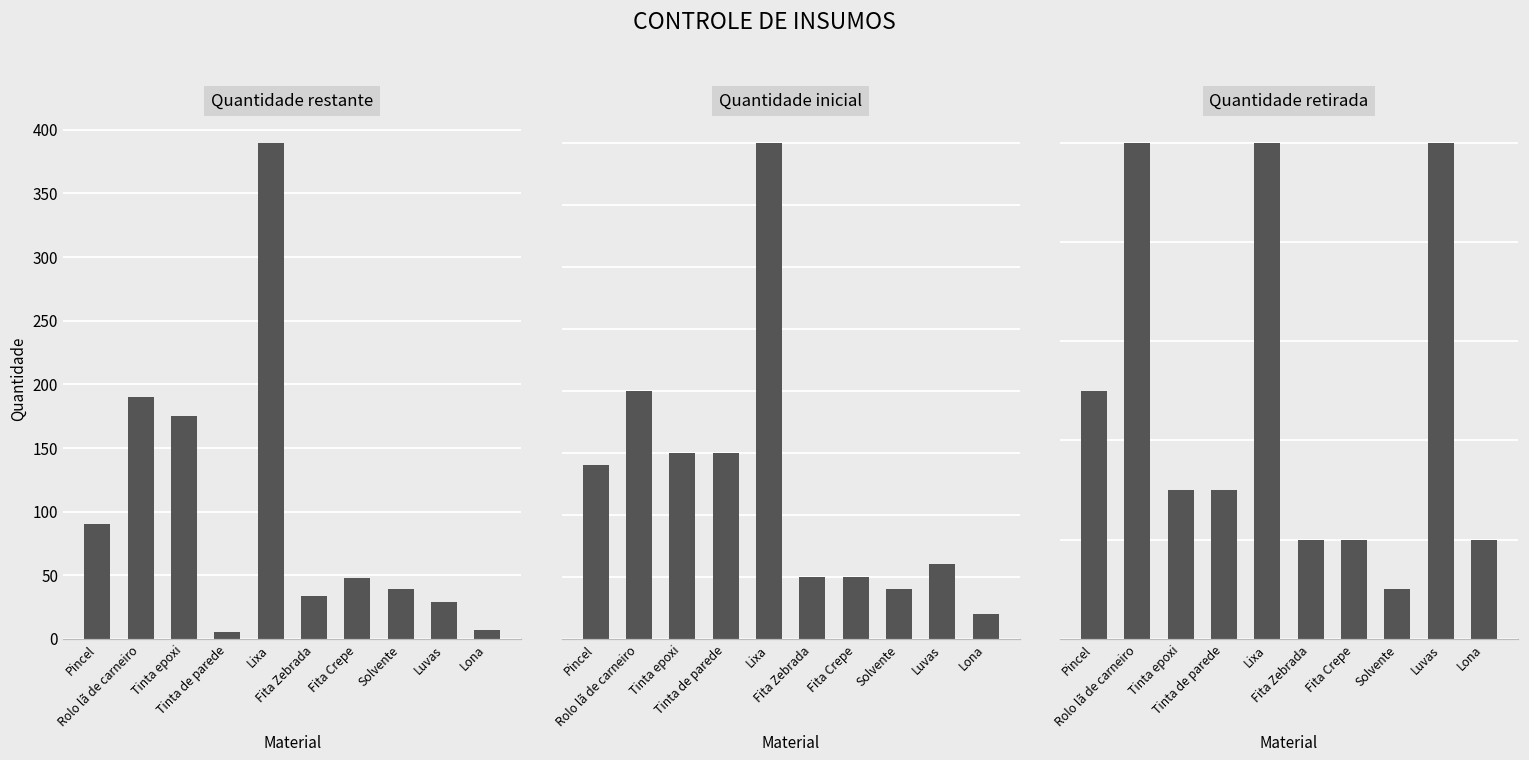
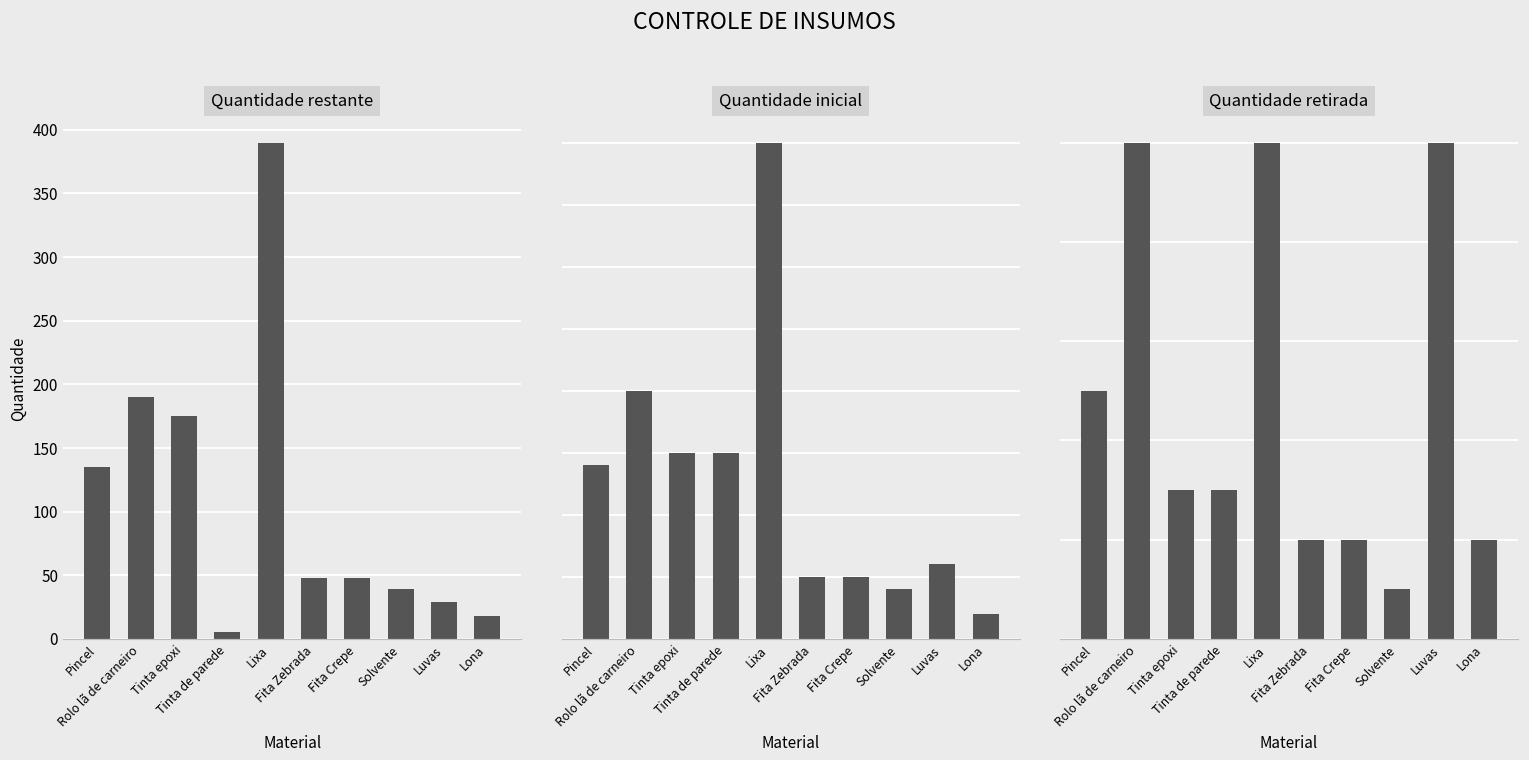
Quantidade restante, Pincel: 90 -> 135
Quantidade restante, Fita Zebrada: 34 -> 48
Quantidade restante, Lona: 7 -> 18
